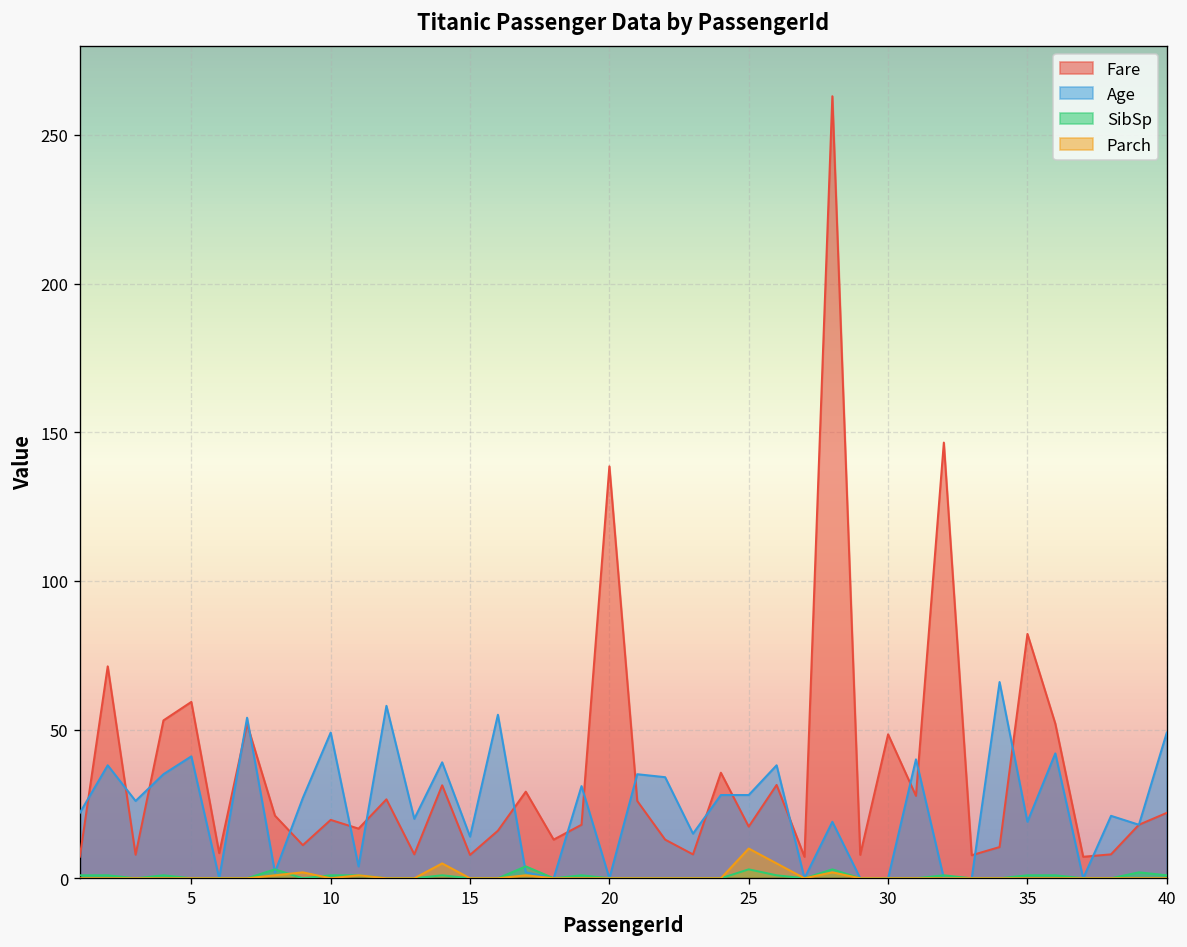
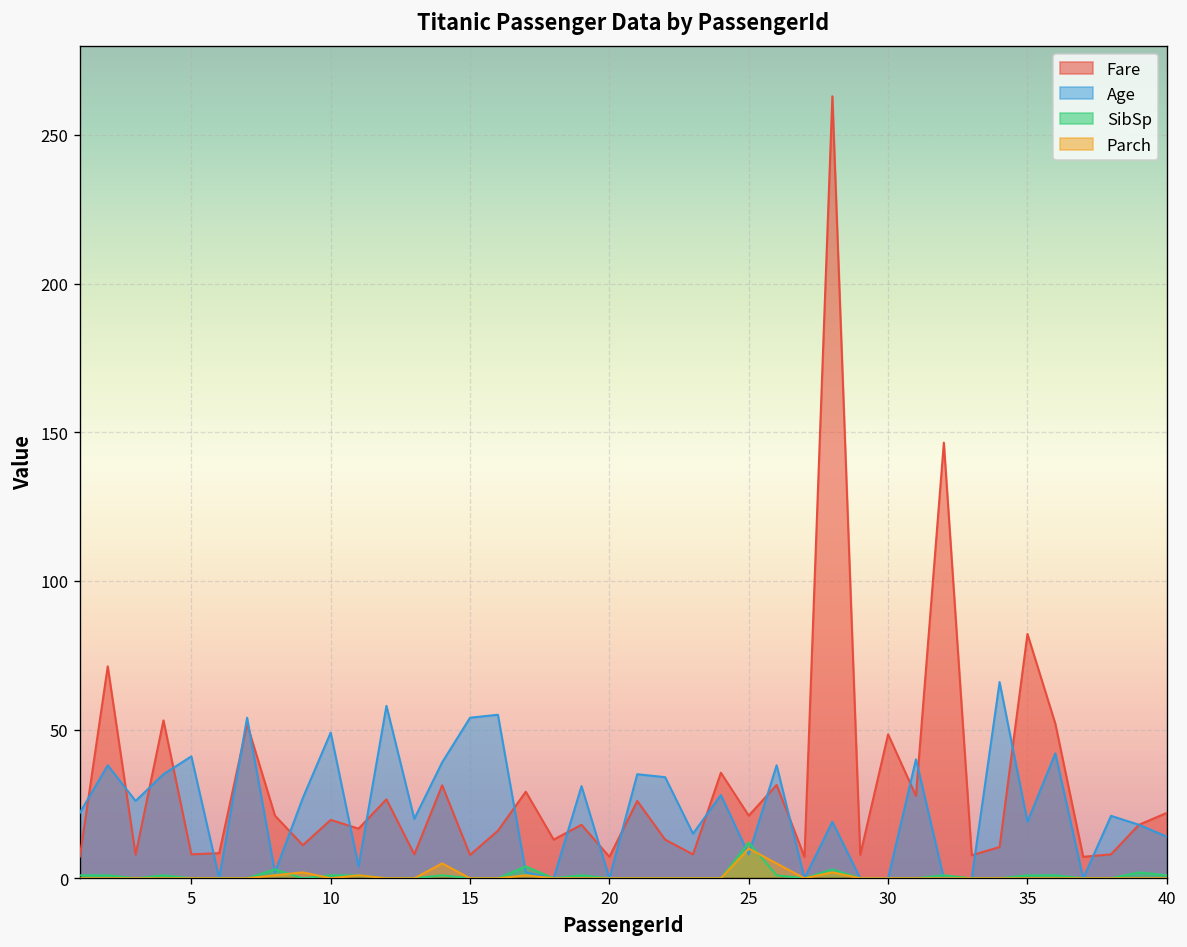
Fare, 5: 59 -> 8
Age, 15: 14 -> 54
Fare, 20: 139 -> 7
Fare, 25: 17 -> 21
Age, 25: 28 -> 8
SibSp, 25: 3 -> 12
Age, 40: 49 -> 14
